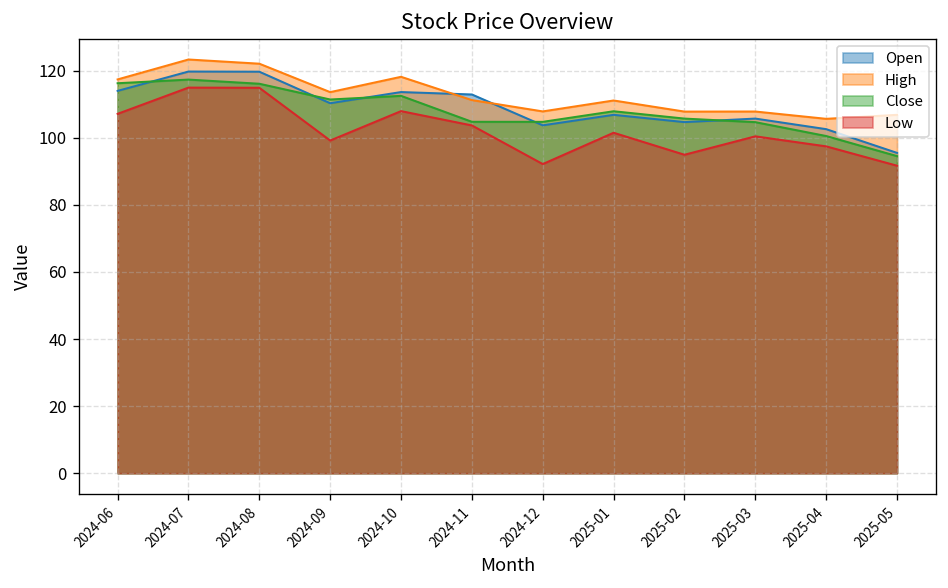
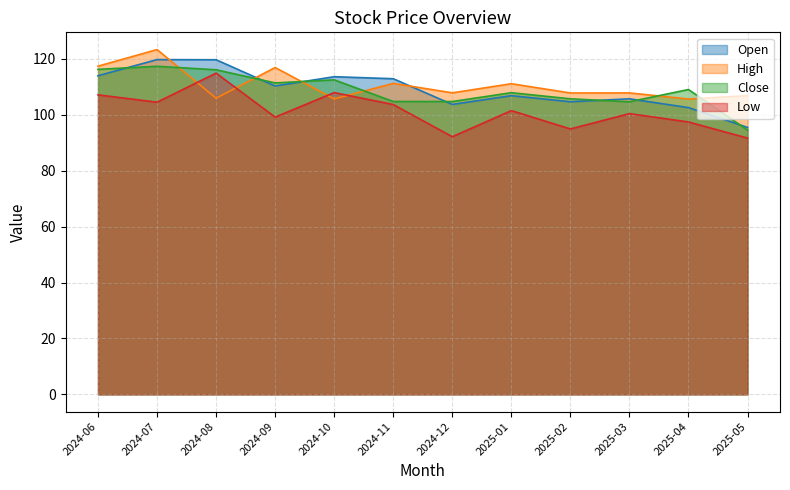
Low, 2024-07: 115 -> 105
High, 2024-08: 122 -> 106
High, 2024-09: 114 -> 117
High, 2024-10: 118 -> 106
Close, 2025-04: 101 -> 109
